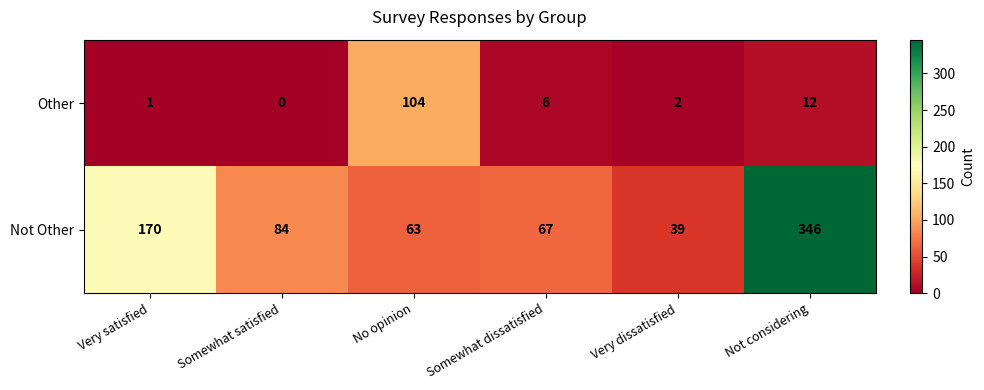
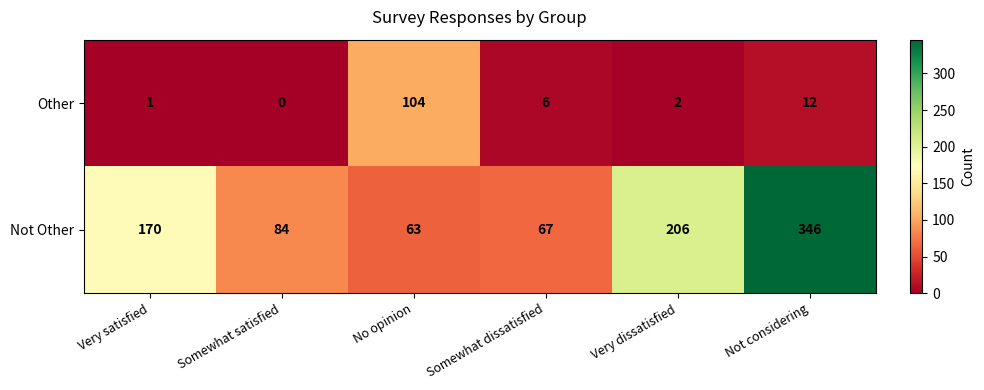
Not Other, Very dissatisfied: 39 -> 206
